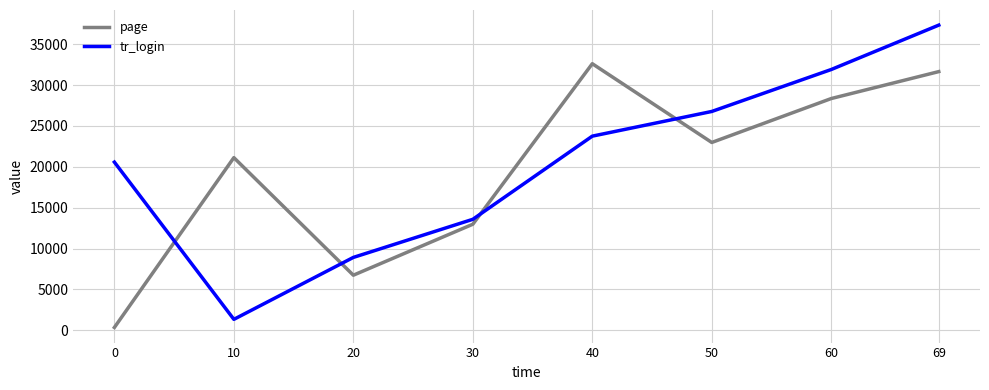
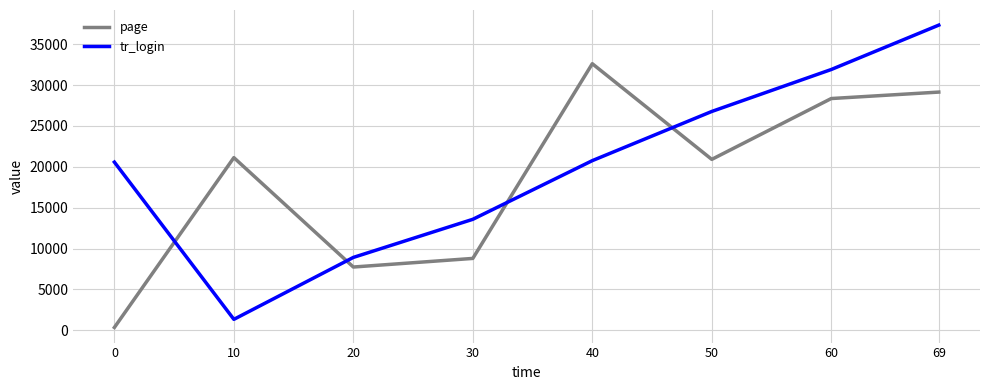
page, 20: 7000 -> 8000
page, 30: 13000 -> 9000
tr_login, 40: 24000 -> 21000
page, 50: 23000 -> 21000
page, 69: 32000 -> 29000
